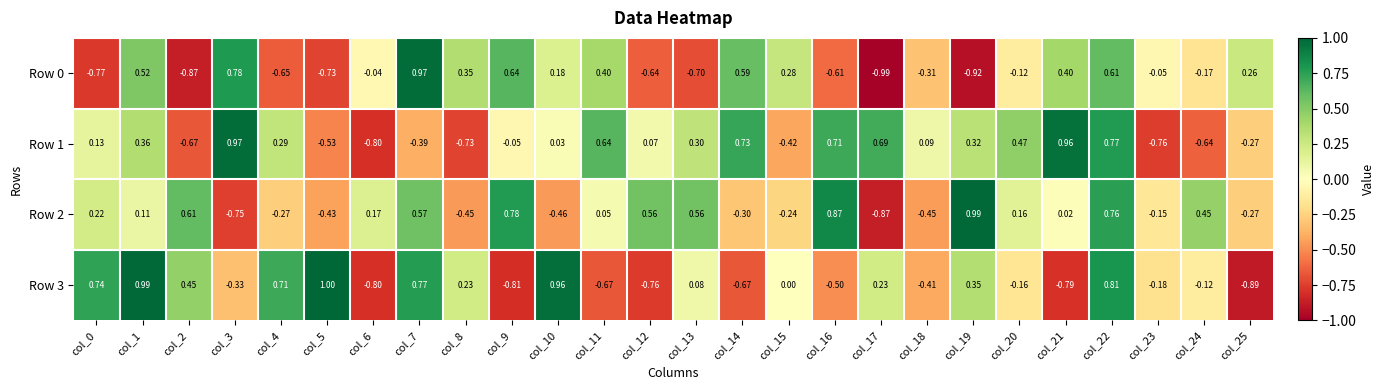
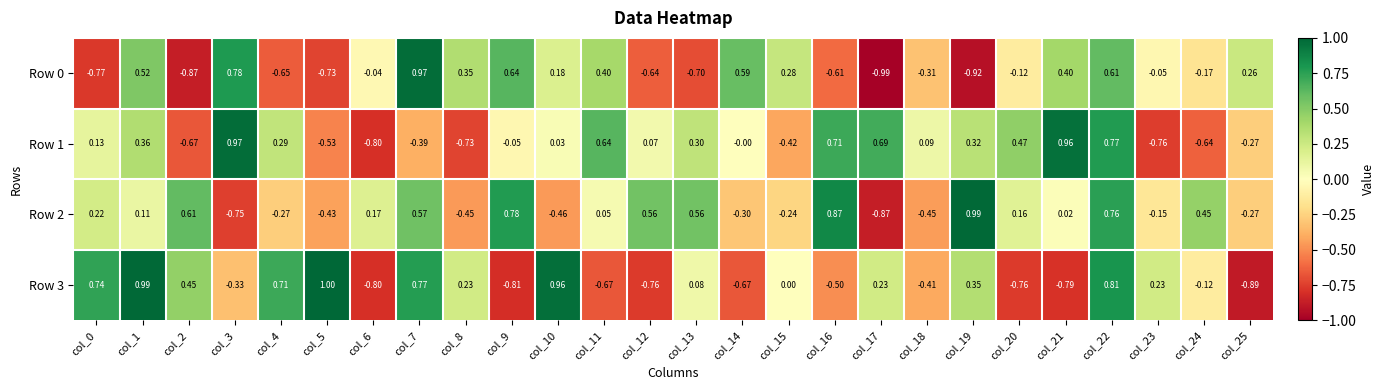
Row 1, col_14: 0.73 -> -0.00
Row 3, col_20: -0.16 -> -0.76
Row 3, col_23: -0.18 -> 0.23
